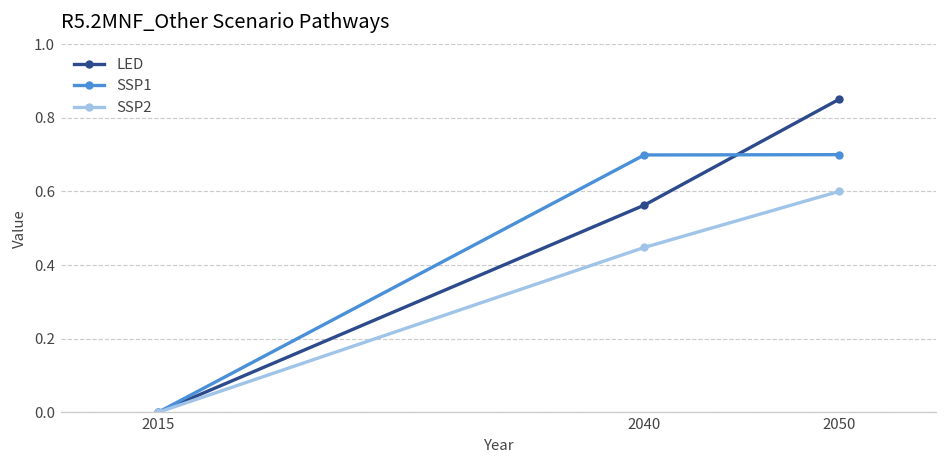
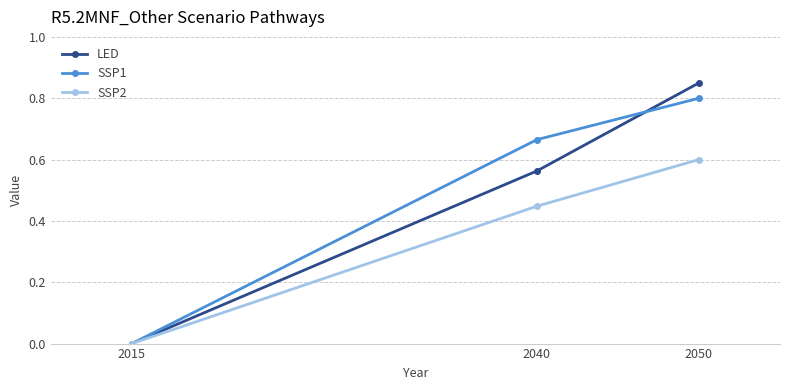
SSP1, 2040: 0.70 -> 0.66
SSP1, 2050: 0.7 -> 0.8
